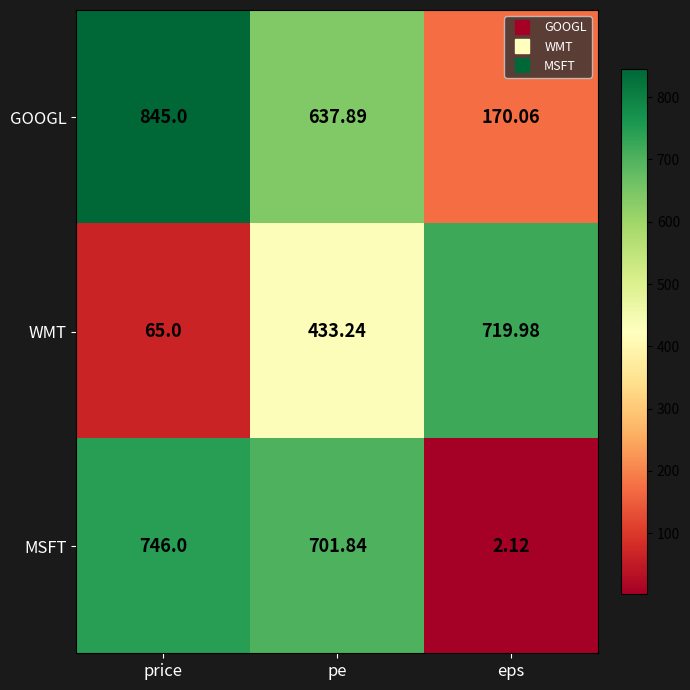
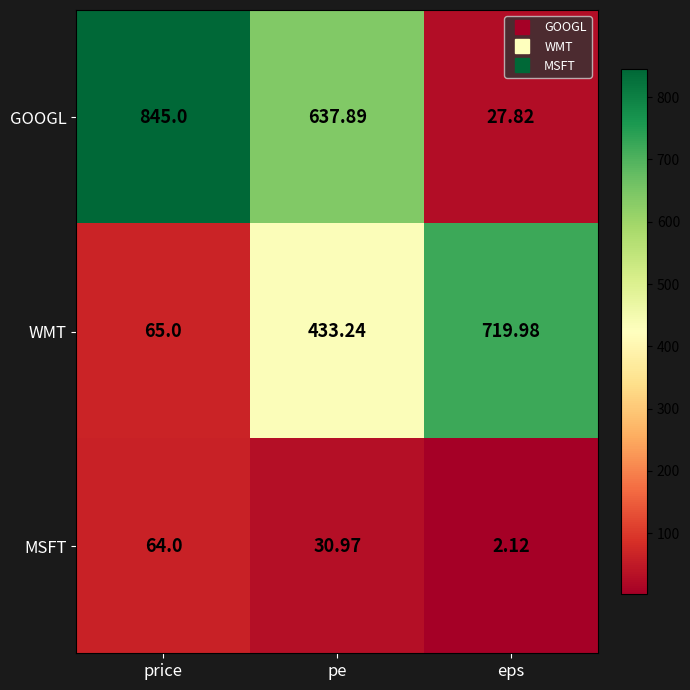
GOOGL, eps: 170.06 -> 27.82
MSFT, price: 746.0 -> 64.0
MSFT, pe: 701.84 -> 30.97
